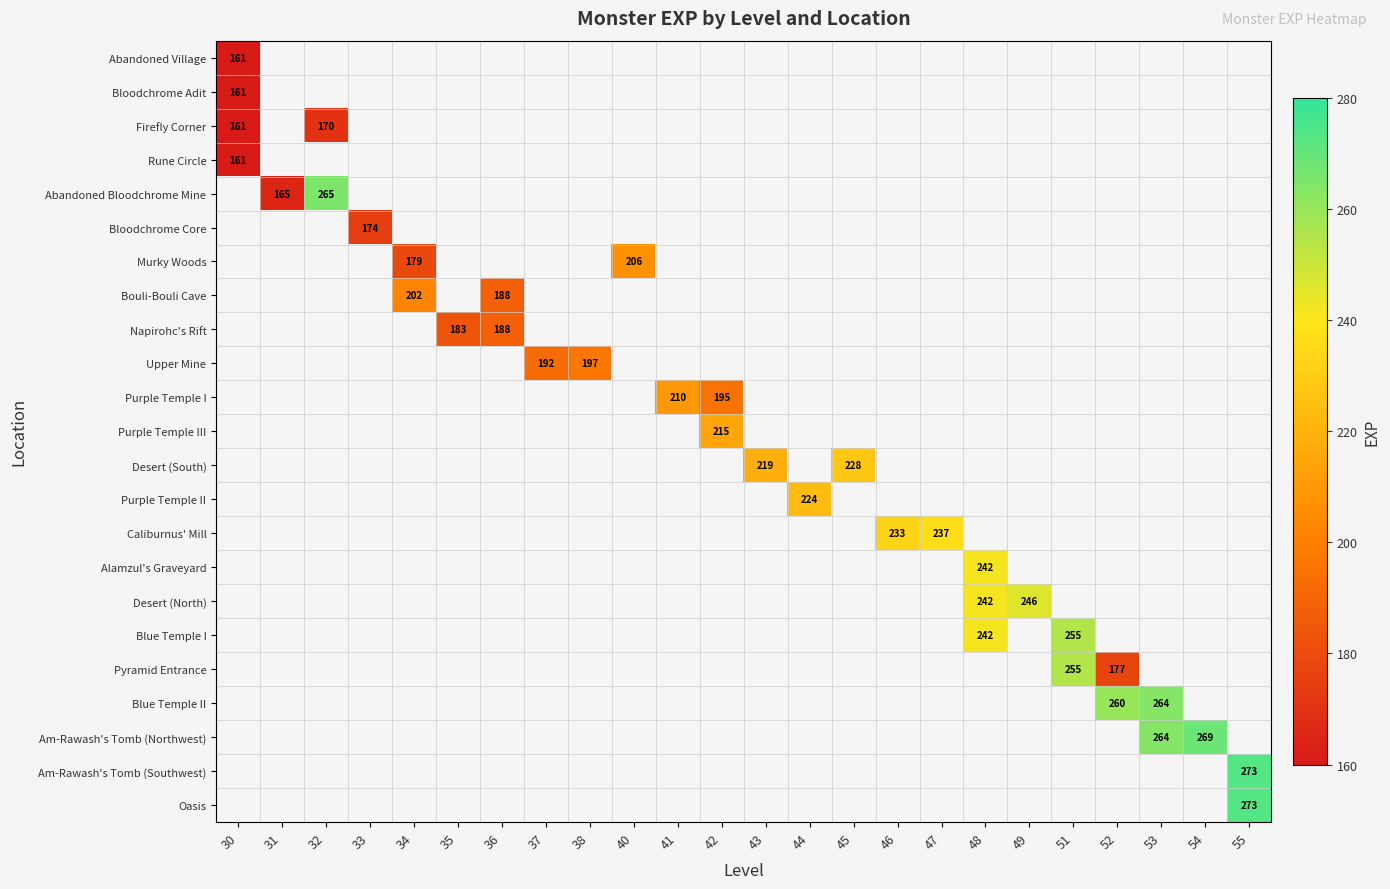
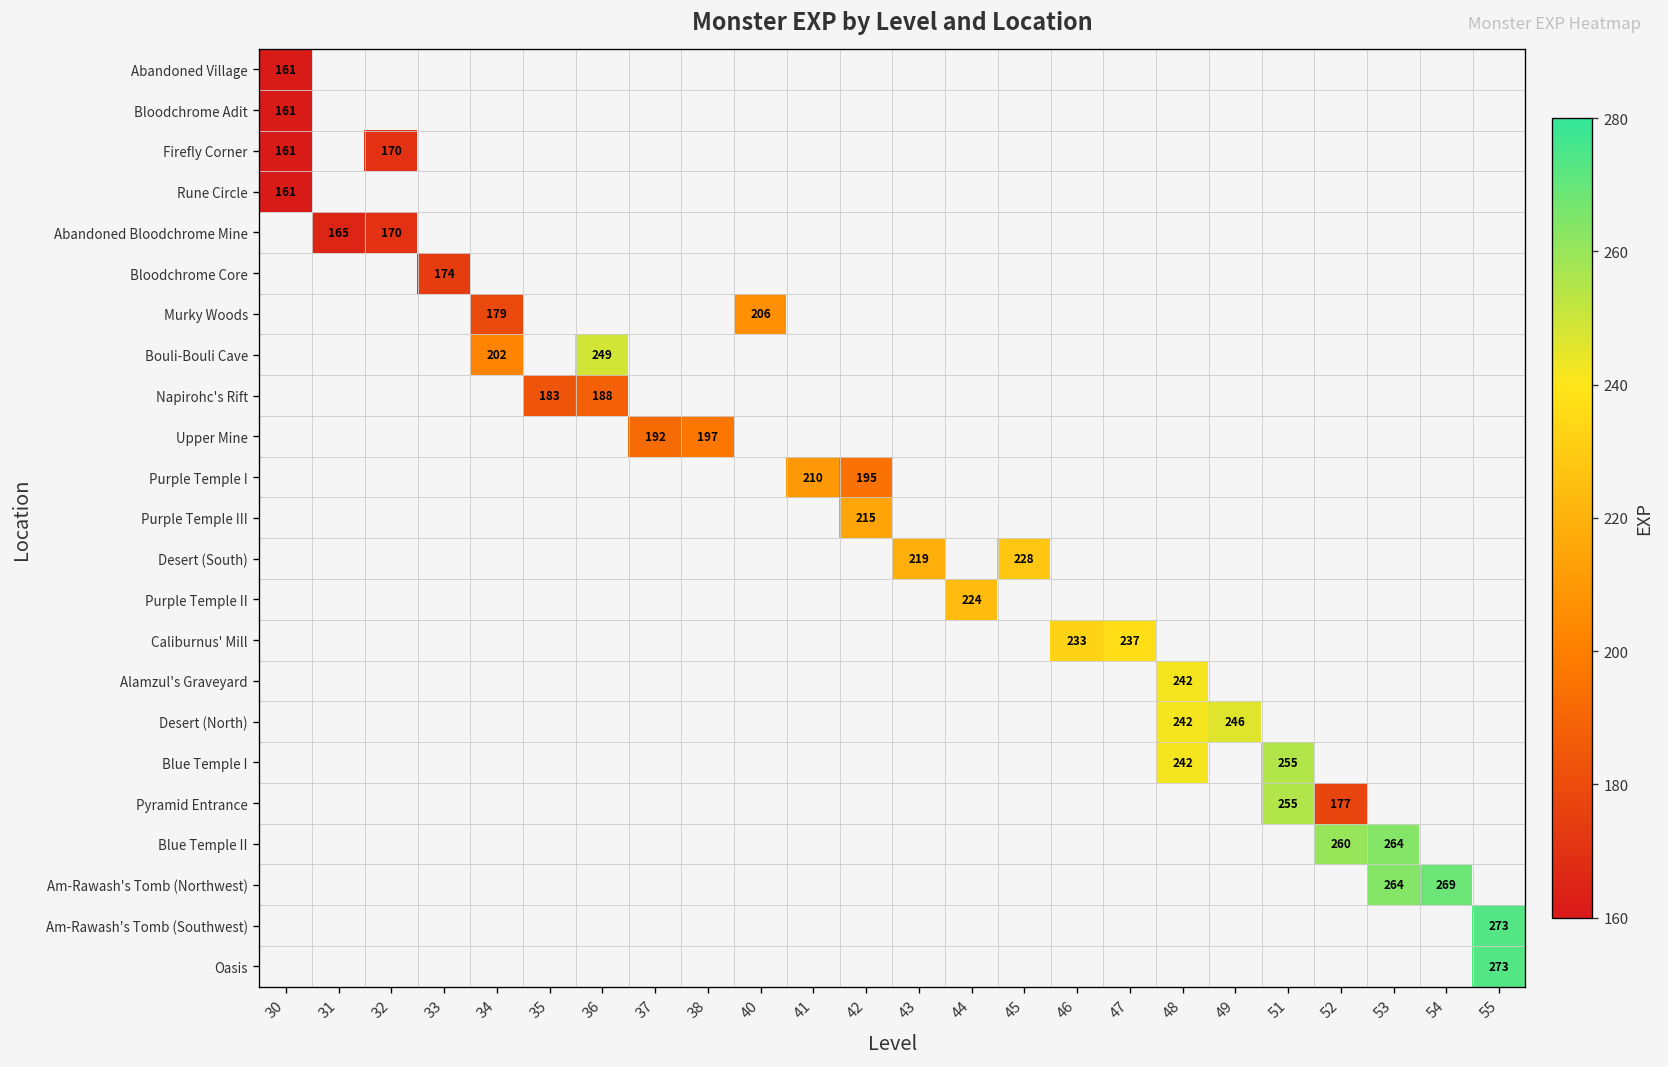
Abandoned Bloodchrome Mine, 32: 265 -> 170
Bouli-Bouli Cave, 36: 188 -> 249
